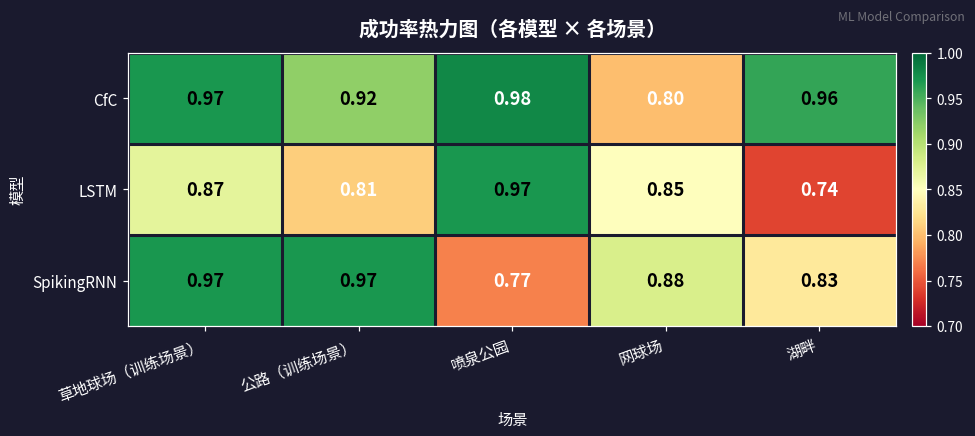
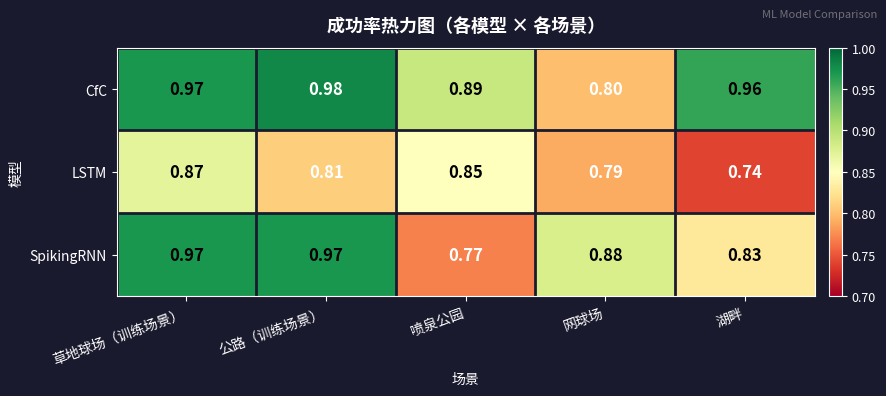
CfC, 公路（训练场景）: 0.92 -> 0.98
CfC, 喷泉公园: 0.98 -> 0.89
LSTM, 喷泉公园: 0.97 -> 0.85
LSTM, 网球场: 0.85 -> 0.79
